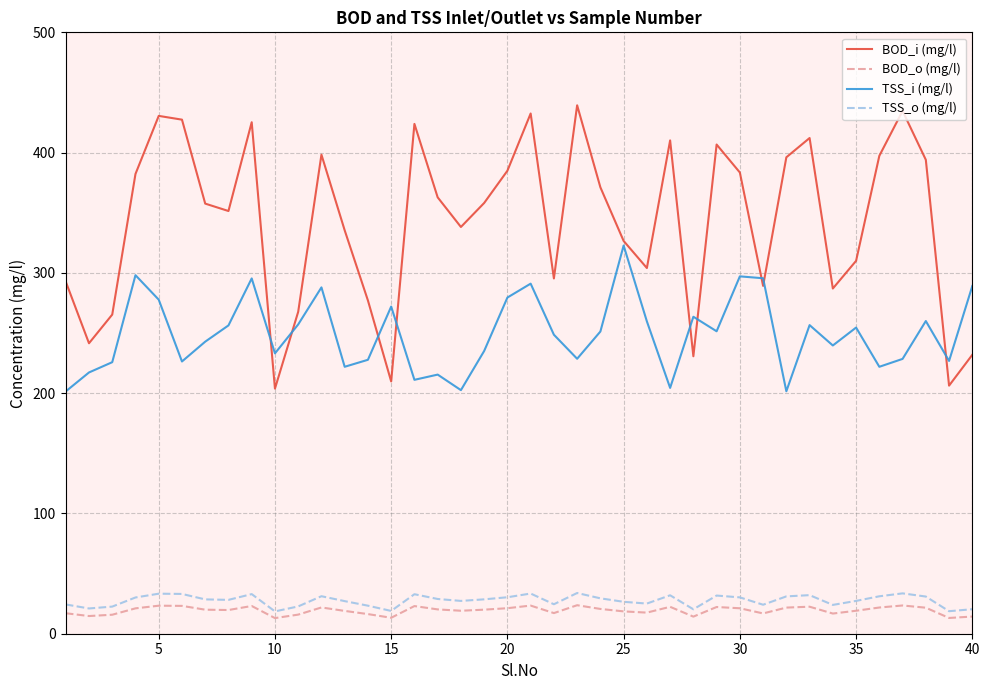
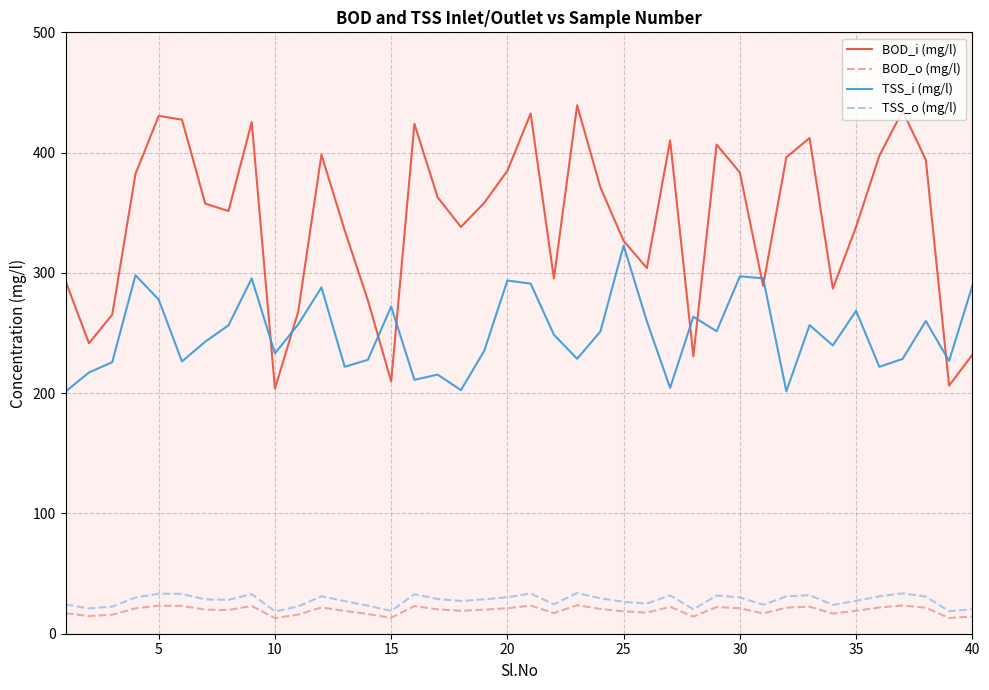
TSS_i (mg/l), 20: 280 -> 294
BOD_i (mg/l), 35: 310 -> 338
TSS_i (mg/l), 35: 255 -> 268
